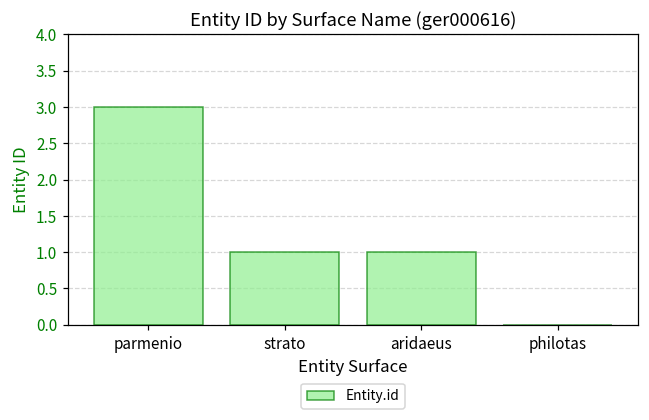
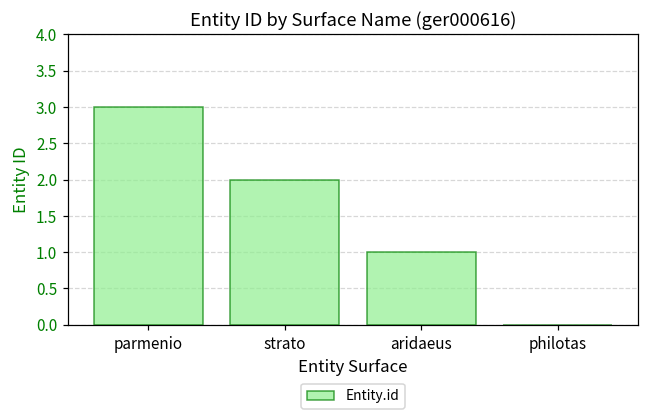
strato: 1 -> 2
